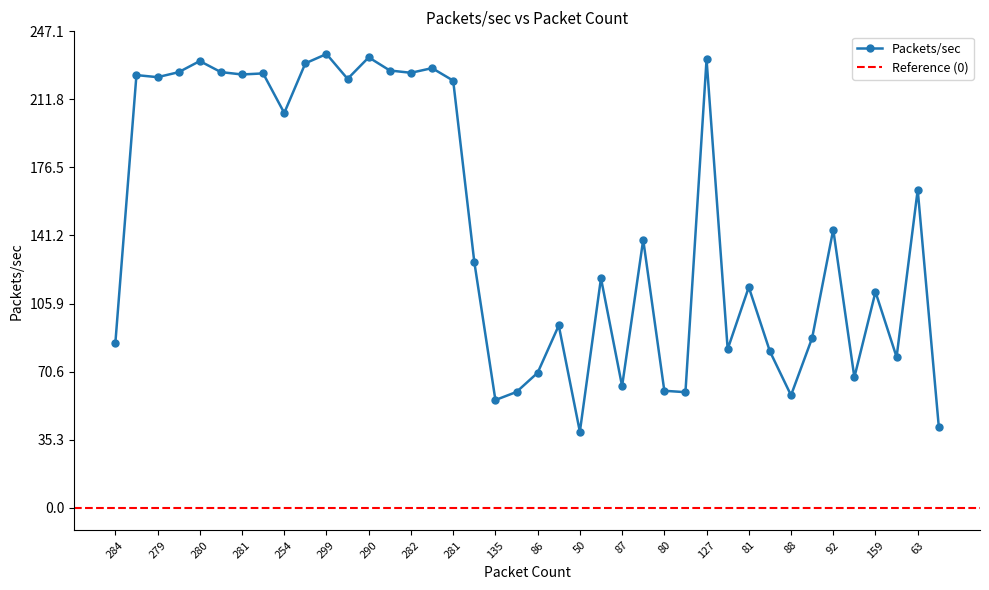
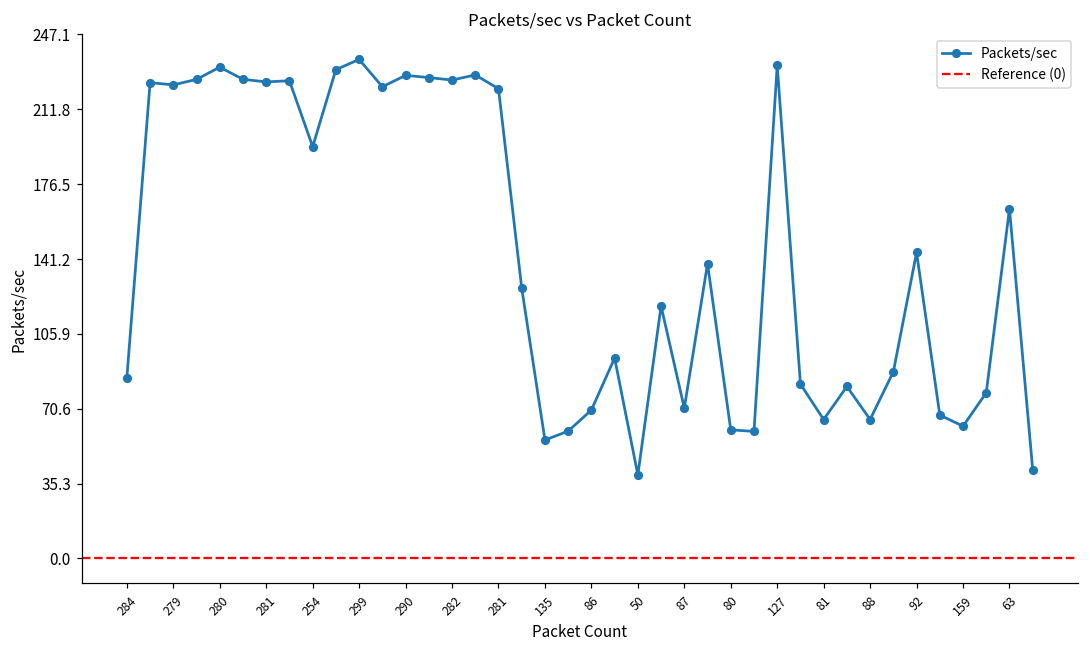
254: 205 -> 194
290: 234 -> 228
87: 63 -> 71
81: 114 -> 66
88: 58 -> 66
159: 112 -> 62
